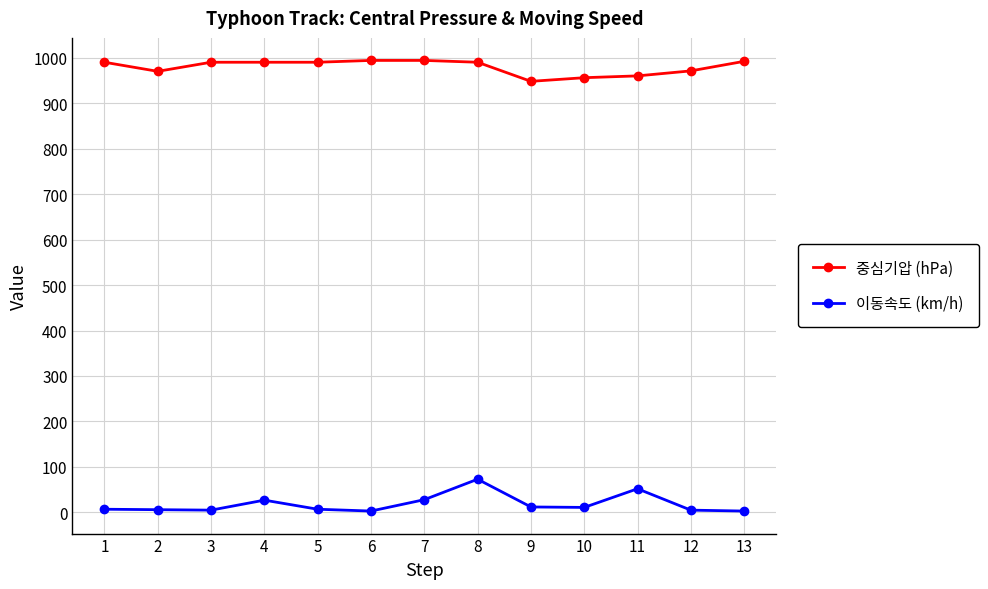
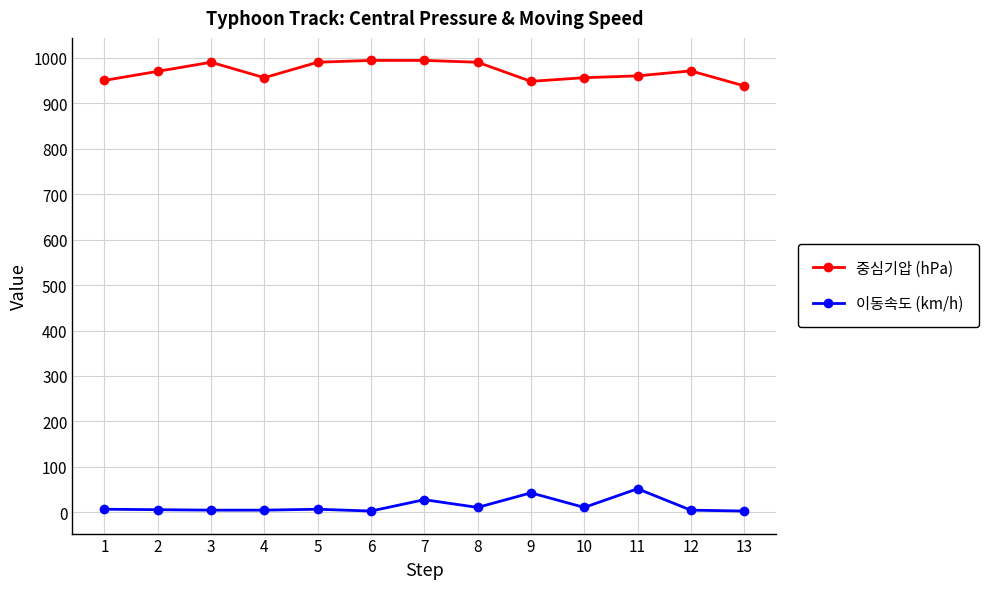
중심기압 (hPa), 1: 990 -> 950
중심기압 (hPa), 4: 990 -> 960
이동속도 (km/h), 4: 30 -> 10
이동속도 (km/h), 8: 70 -> 10
이동속도 (km/h), 9: 10 -> 40
중심기압 (hPa), 13: 990 -> 940
